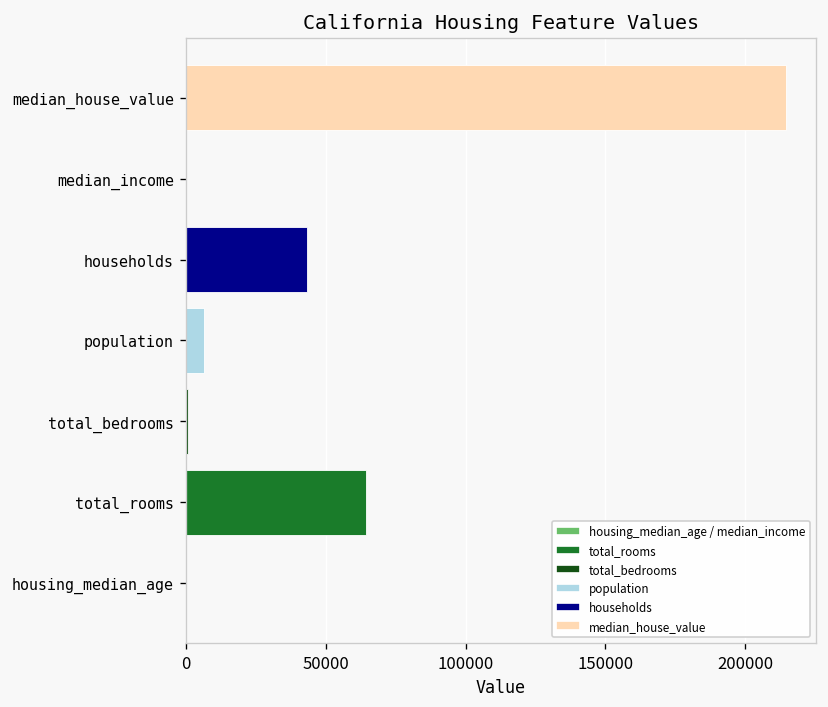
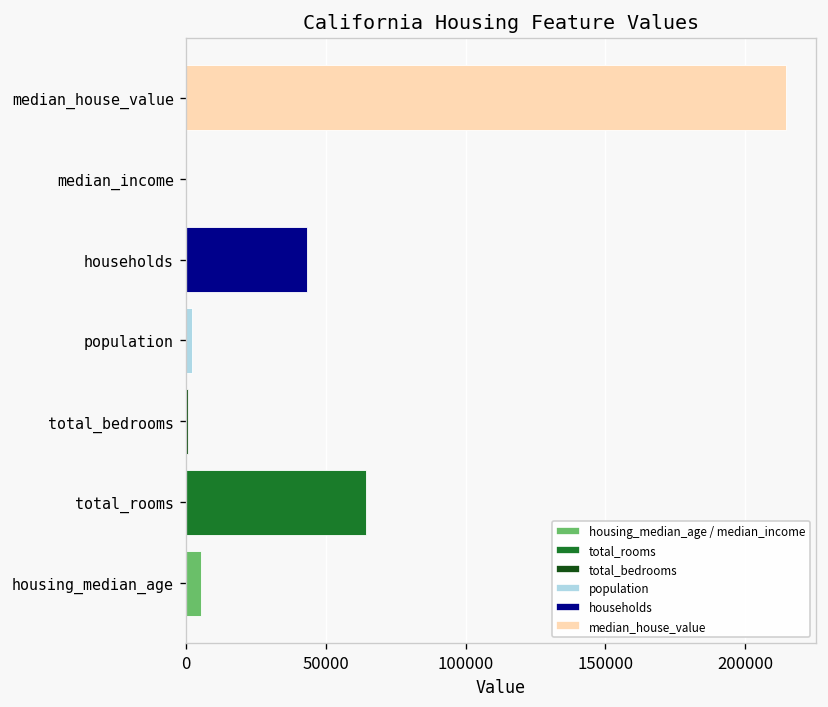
population: 7000 -> 2000
housing_median_age: 0 -> 6000
